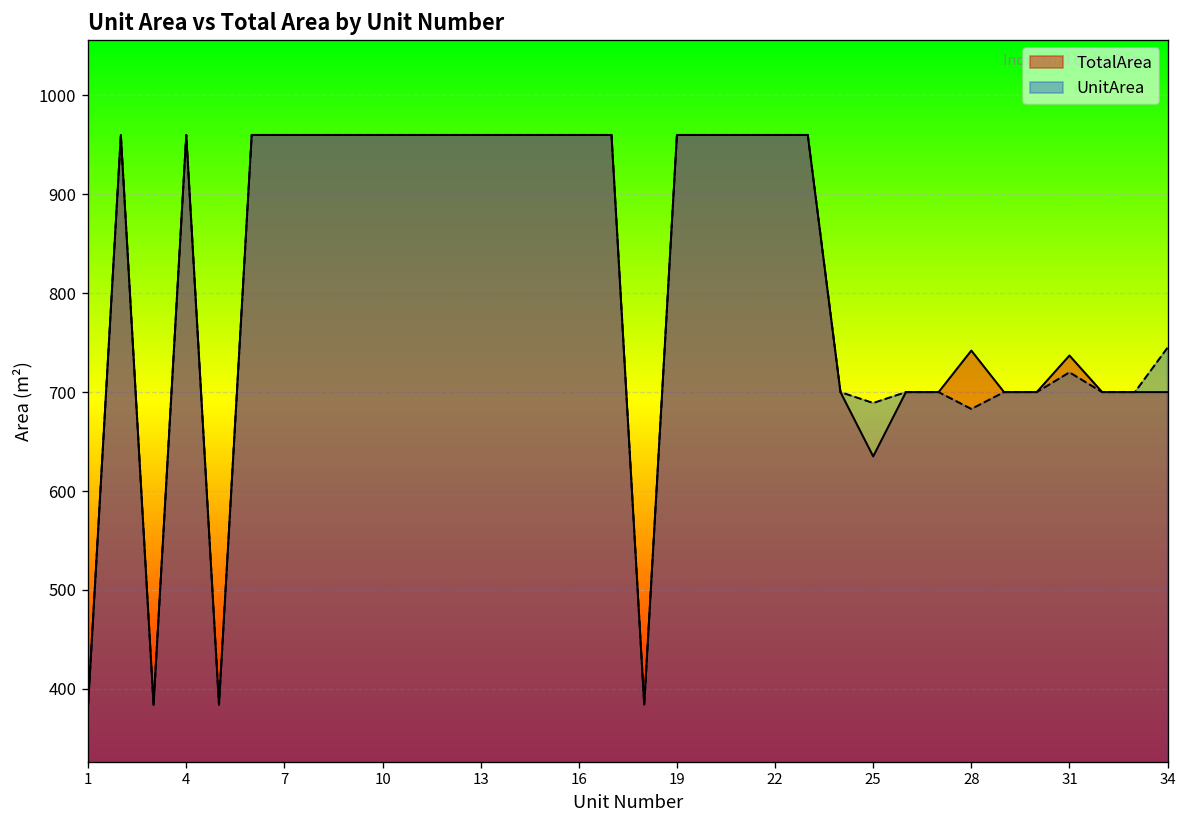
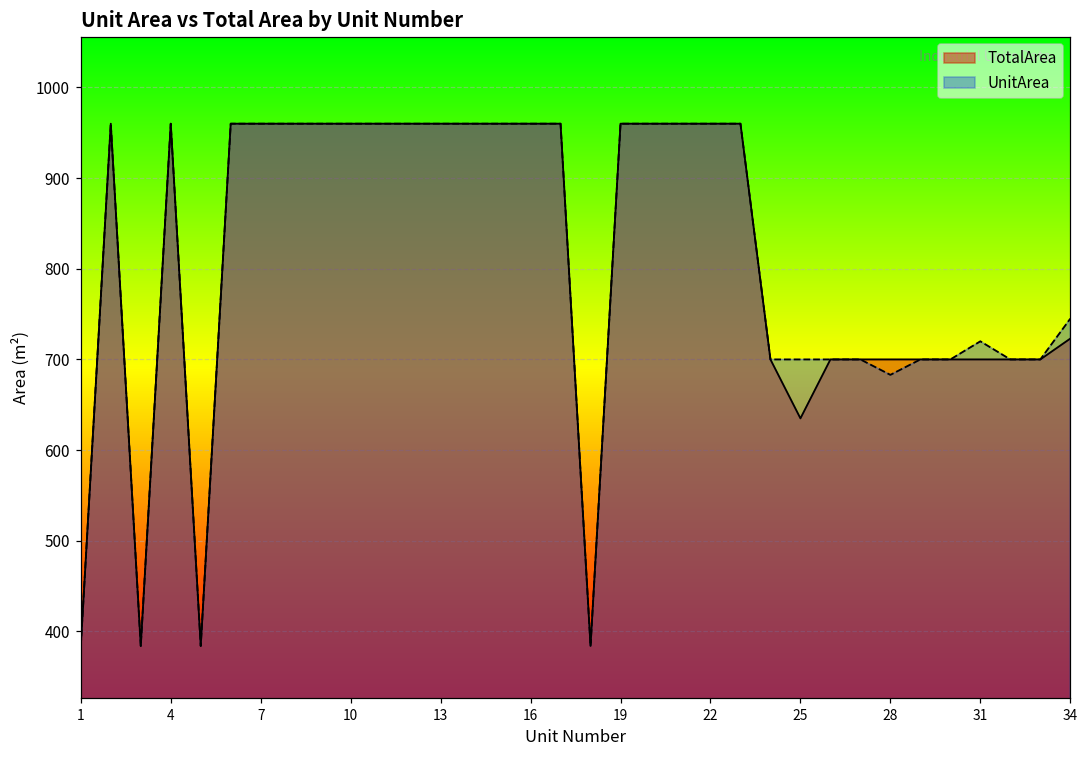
UnitArea, 25: 690 -> 700
TotalArea, 28: 740 -> 700
TotalArea, 31: 740 -> 700
TotalArea, 34: 700 -> 720
